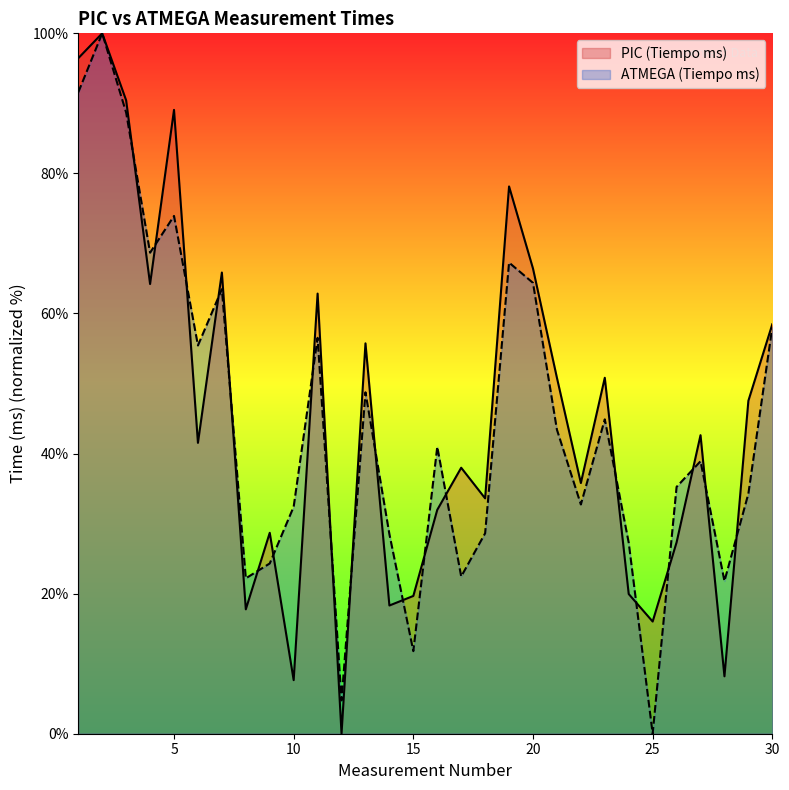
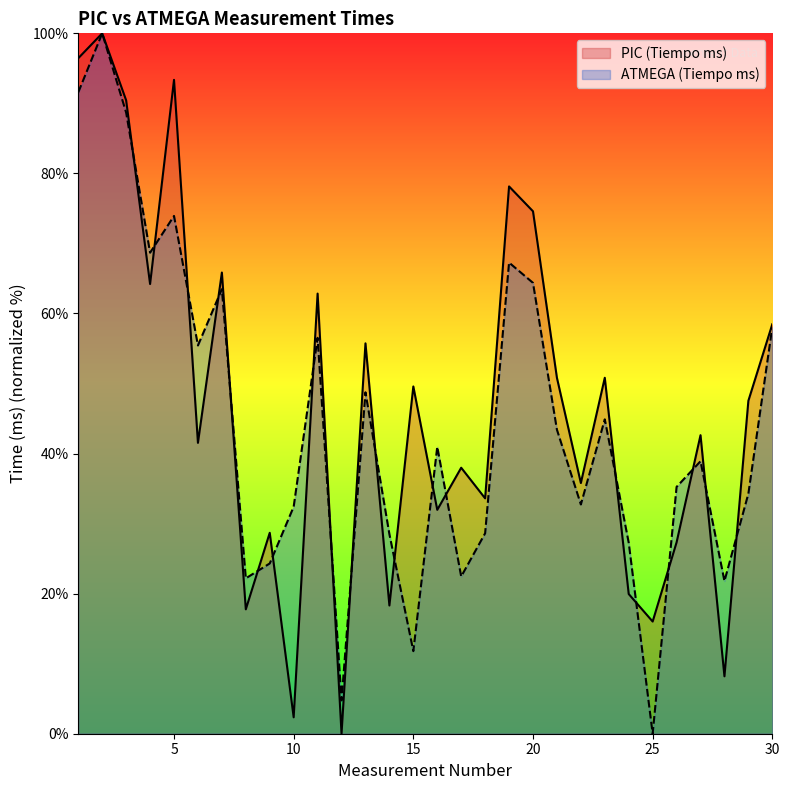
PIC (Tiempo ms), 5: 89% -> 93%
PIC (Tiempo ms), 10: 8% -> 2%
PIC (Tiempo ms), 15: 20% -> 50%
PIC (Tiempo ms), 20: 66% -> 75%
